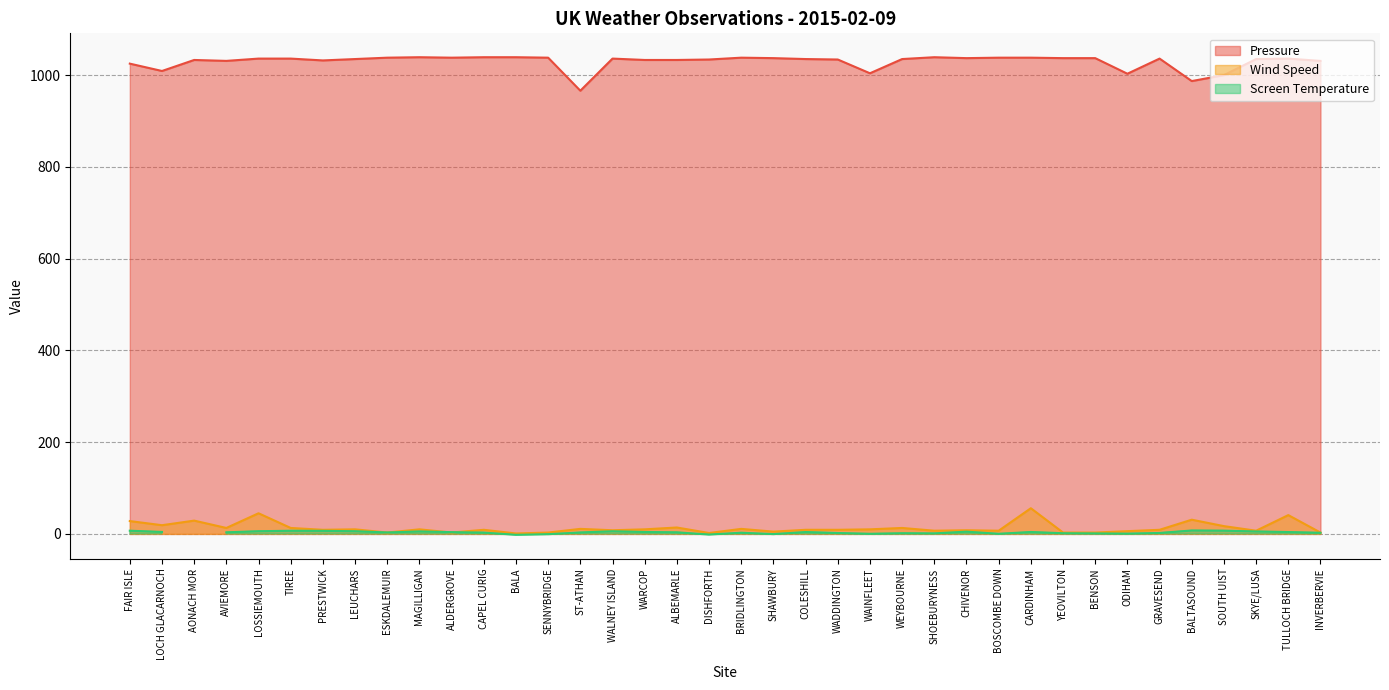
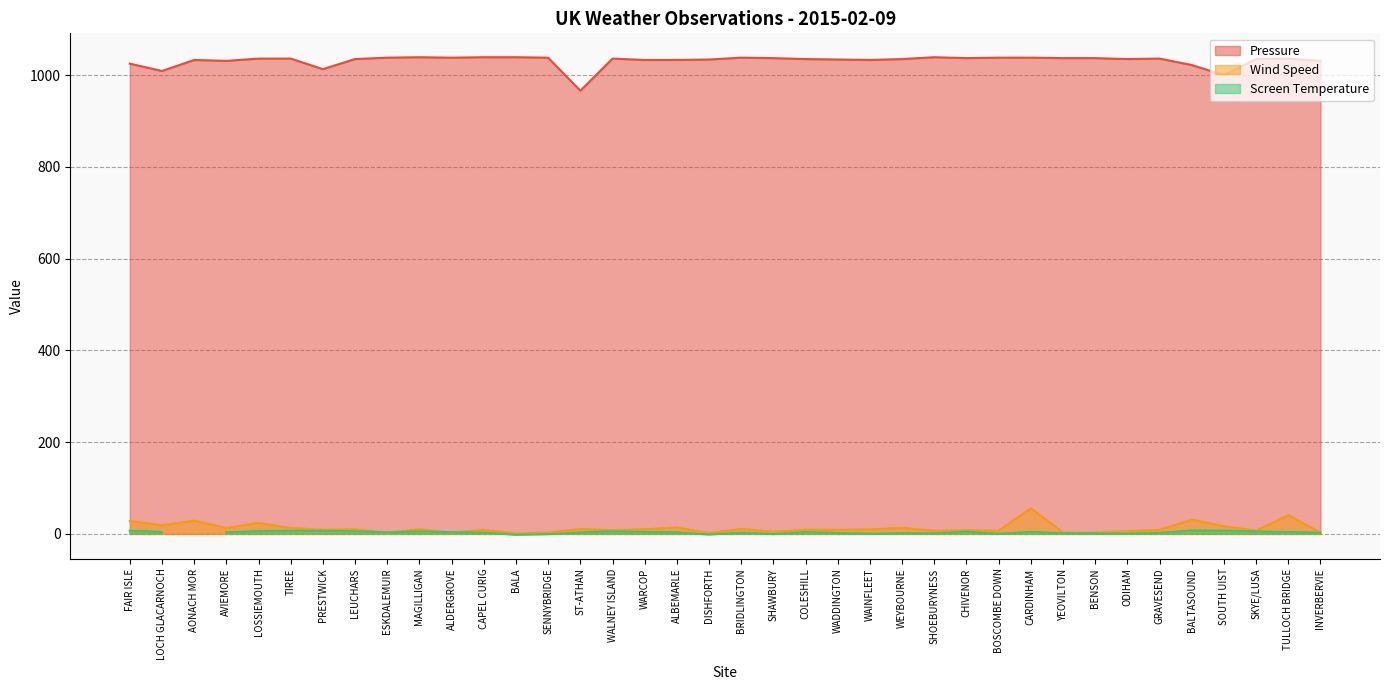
Wind Speed, LOSSIEMOUTH: 50 -> 20
Pressure, PRESTWICK: 1030 -> 1010
Pressure, WAINFLEET: 1000 -> 1030
Pressure, ODIHAM: 1000 -> 1040
Pressure, BALTASOUND: 990 -> 1020
